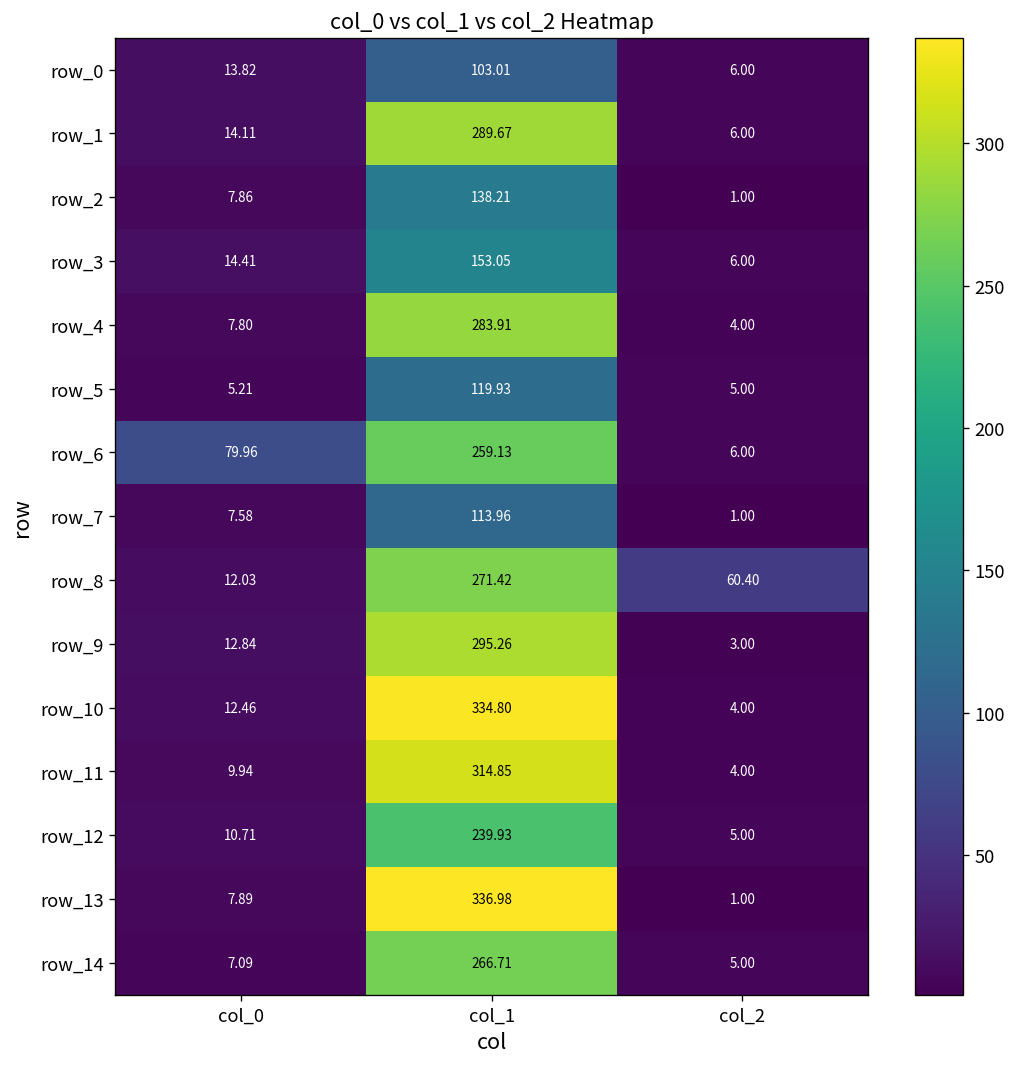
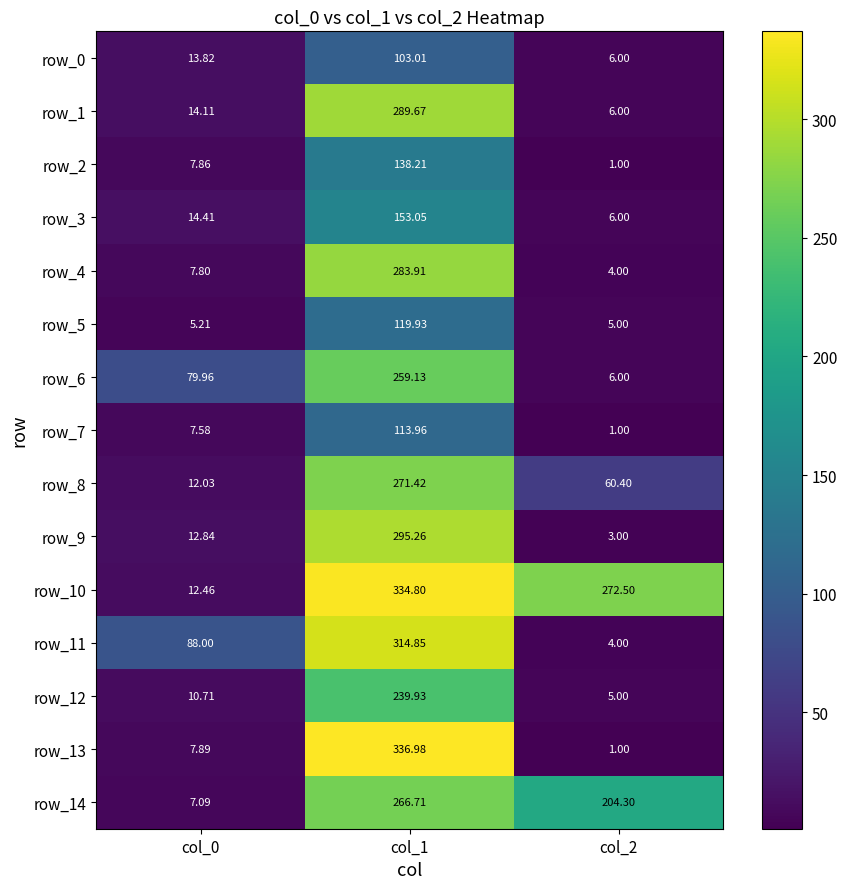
row_10, col_2: 4.00 -> 272.50
row_11, col_0: 9.94 -> 88.00
row_14, col_2: 5.00 -> 204.30
